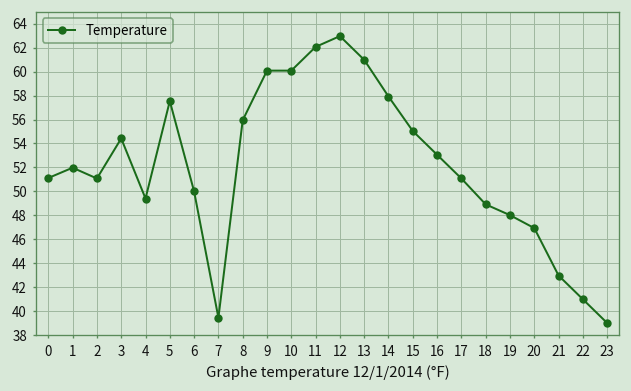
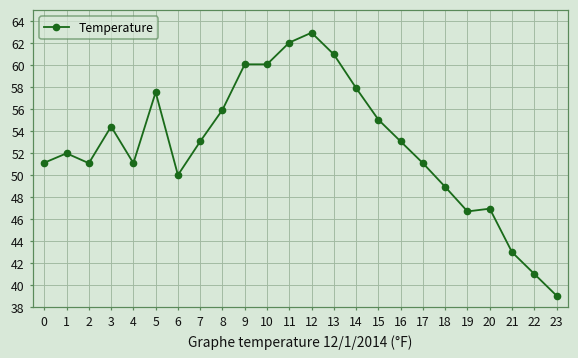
4: 49 -> 51
7: 39 -> 53
19: 48 -> 47
